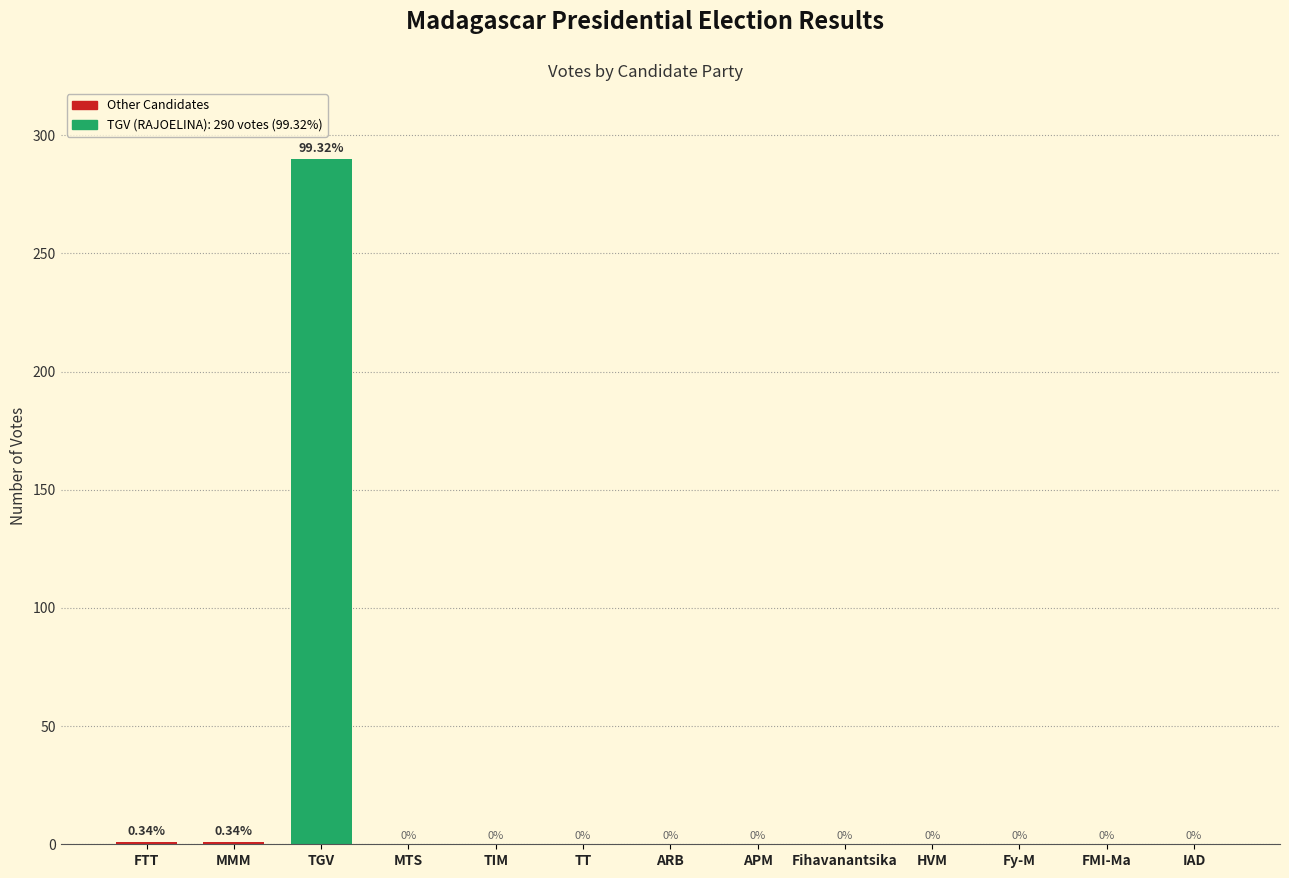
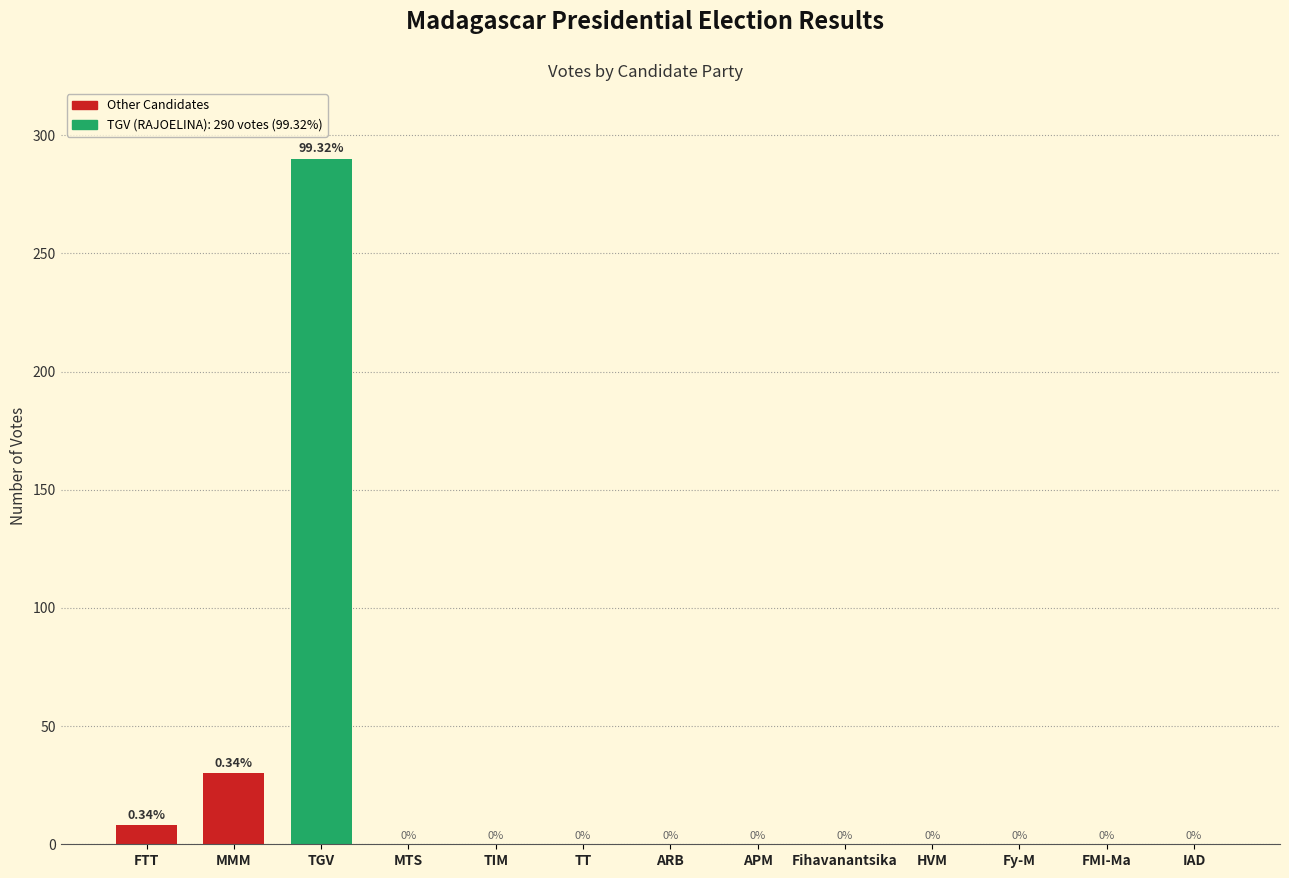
FTT: 1 -> 8
MMM: 1 -> 30
